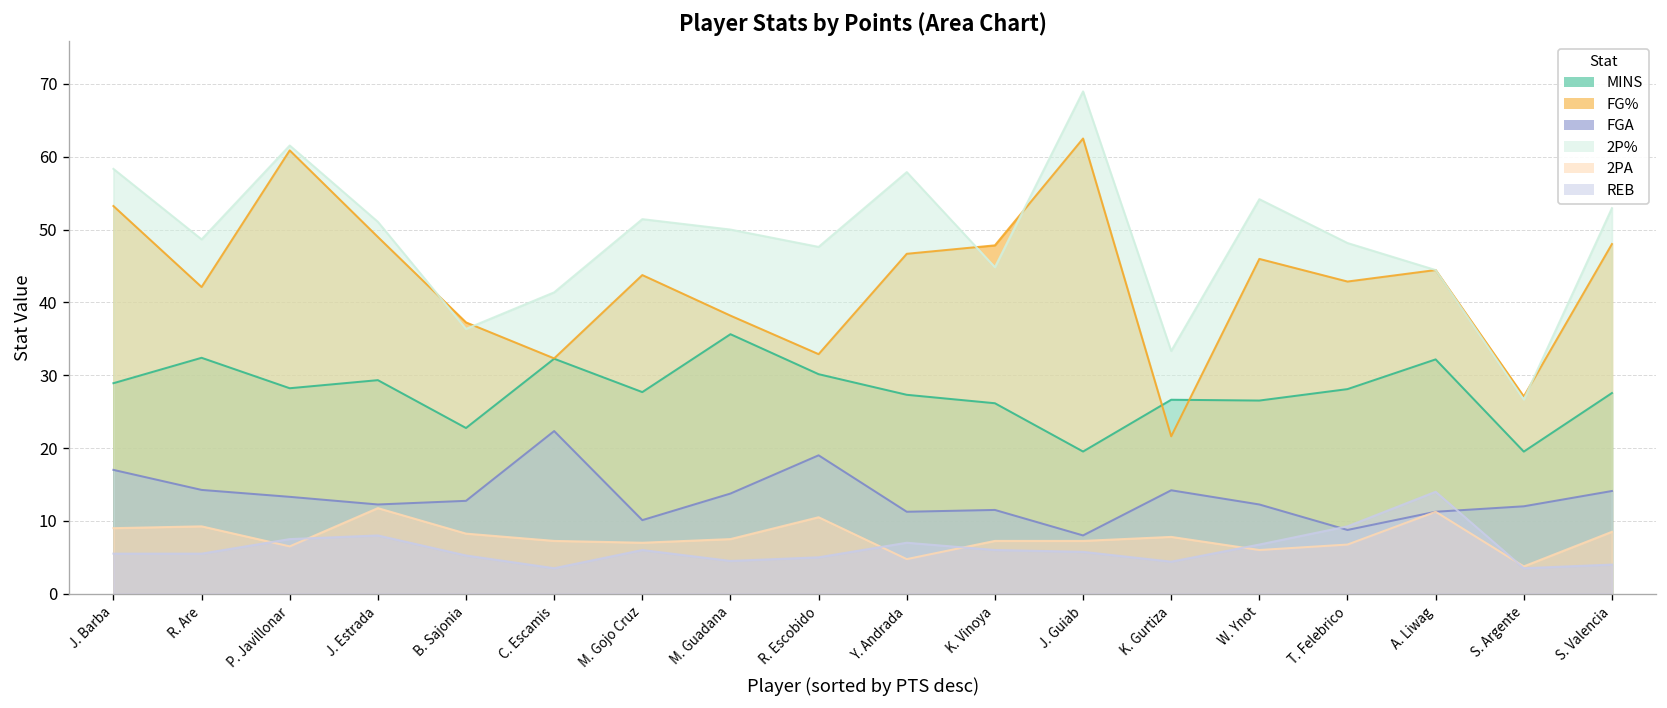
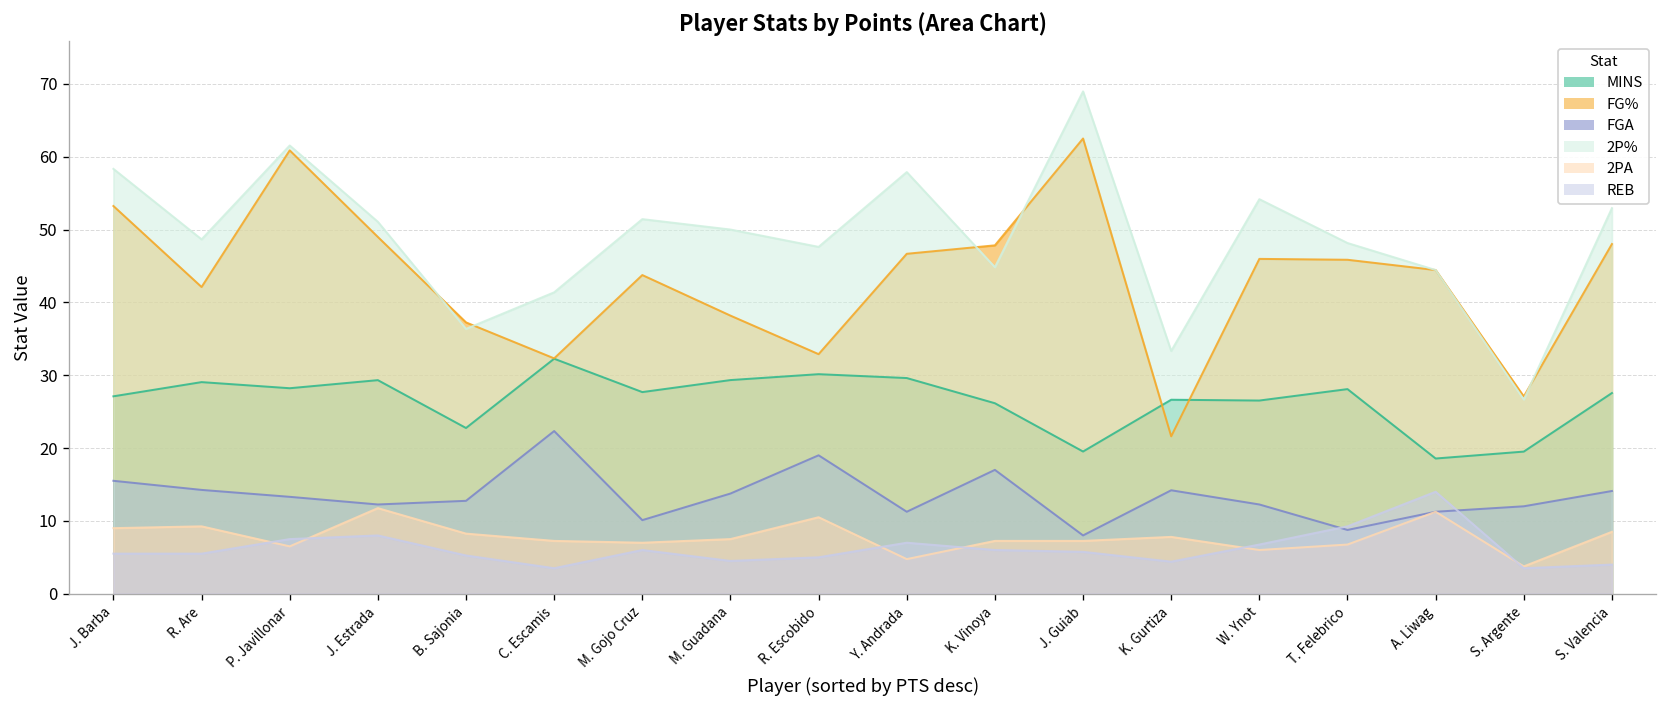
MINS, J. Barba: 29 -> 27
FGA, J. Barba: 17 -> 16
MINS, R. Are: 32 -> 29
MINS, M. Guadana: 36 -> 29
MINS, Y. Andrada: 27 -> 30
FGA, K. Vinoya: 12 -> 17
FG%, T. Felebrico: 43 -> 46
MINS, A. Liwag: 32 -> 19
